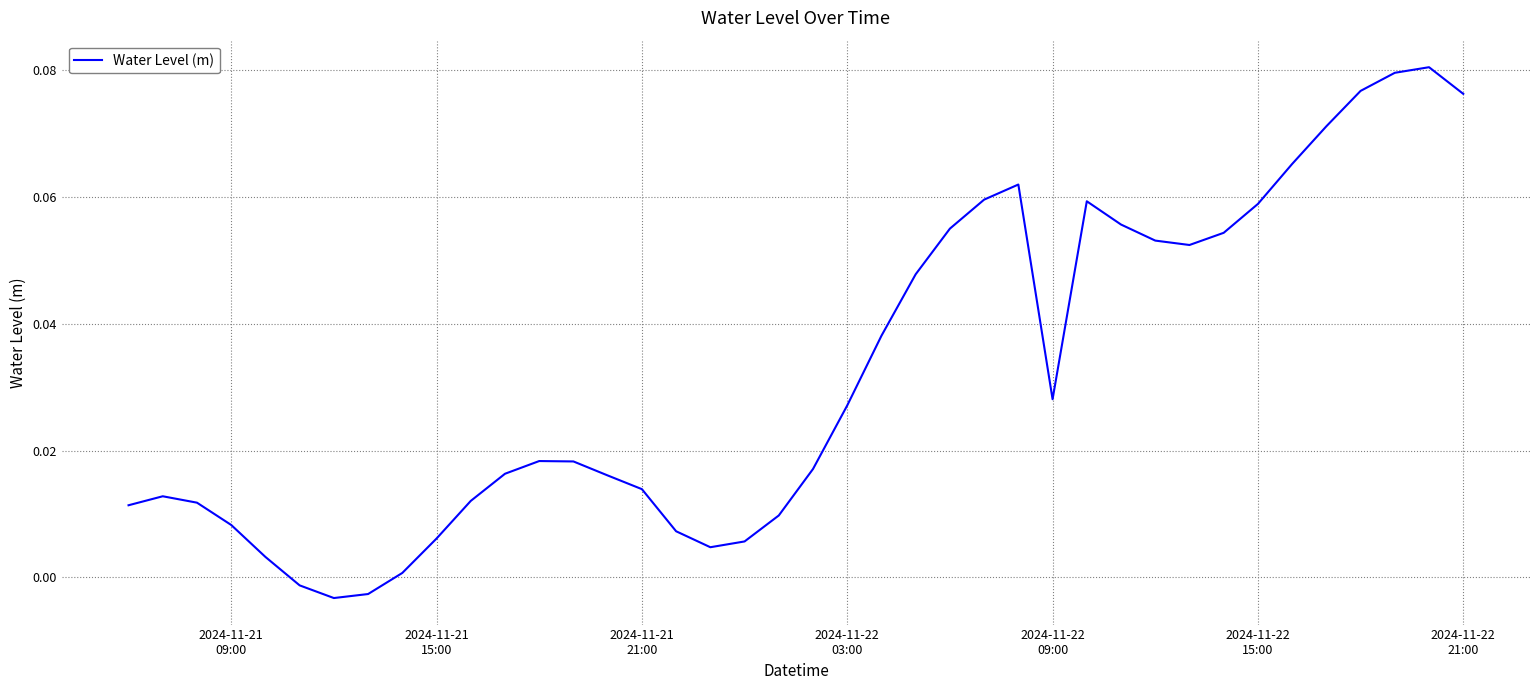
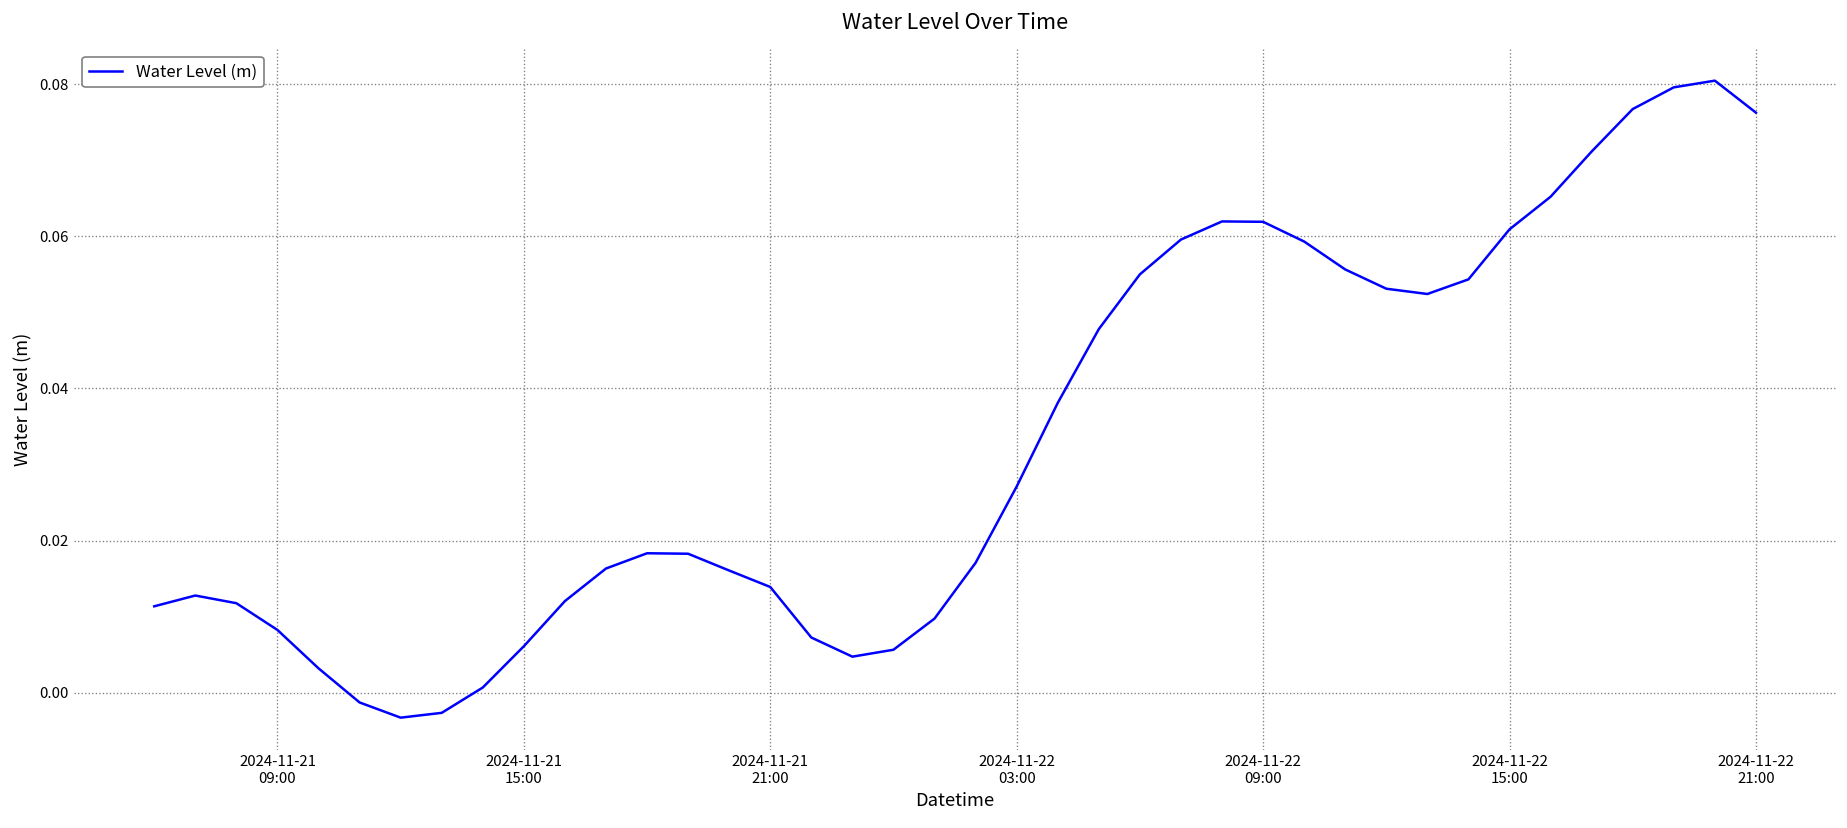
2024-11-22 09:00: 0.028 -> 0.062
2024-11-22 15:00: 0.059 -> 0.061
